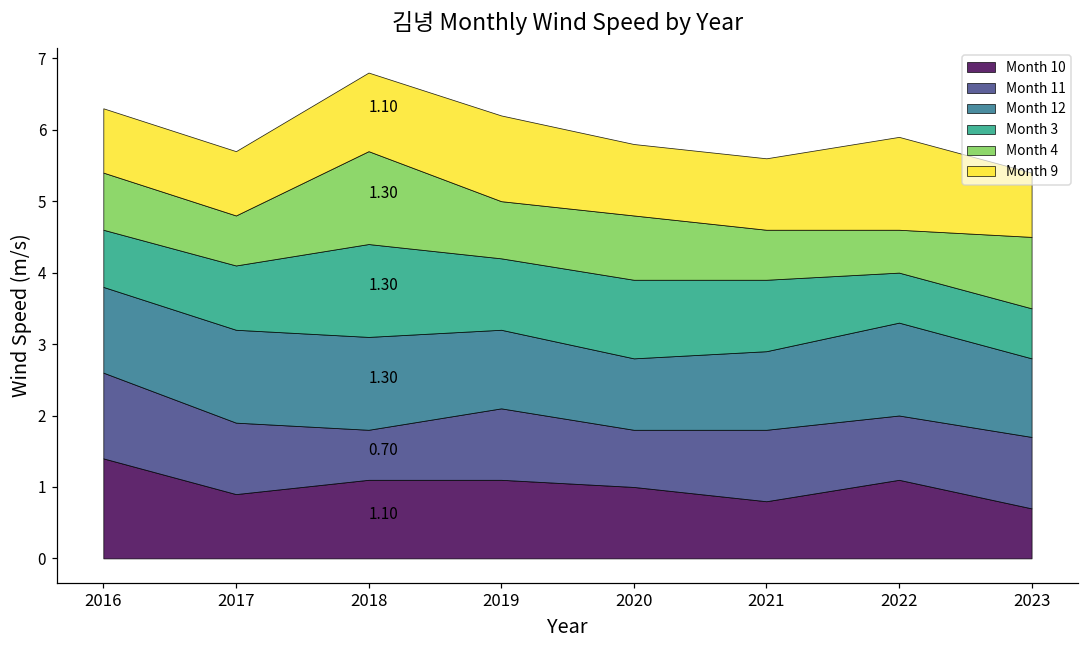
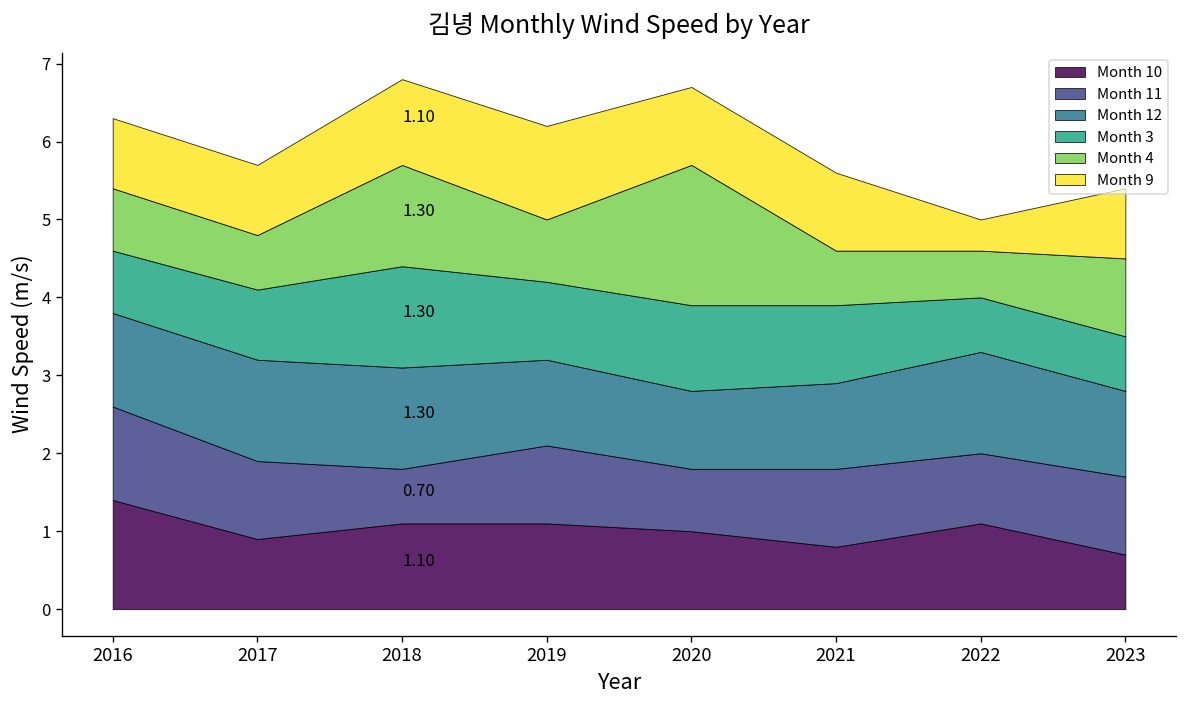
Month 4, 2020: 0.9 -> 1.8
Month 9, 2022: 1.3 -> 0.4
